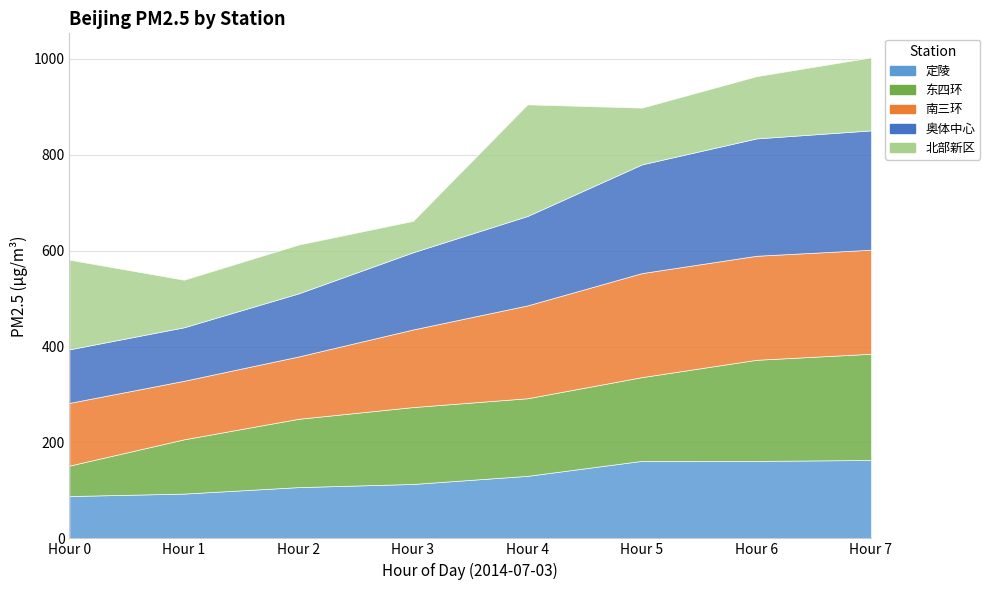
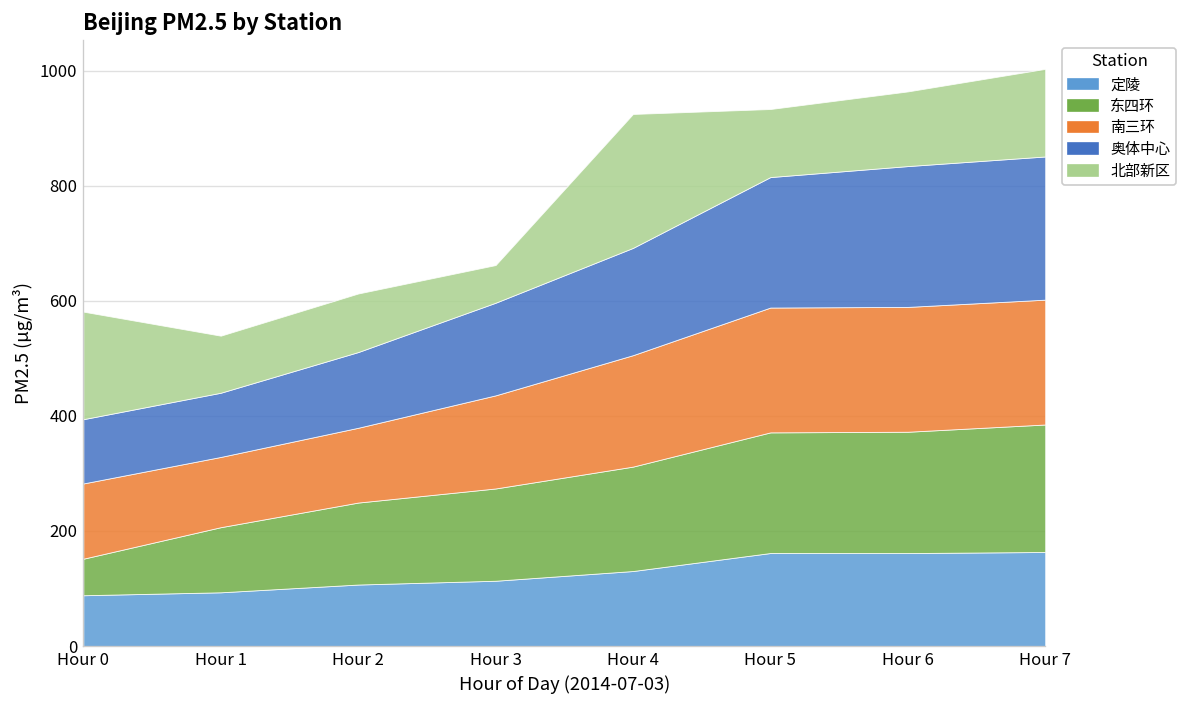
东四环, Hour 4: 160 -> 180
东四环, Hour 5: 170 -> 210
